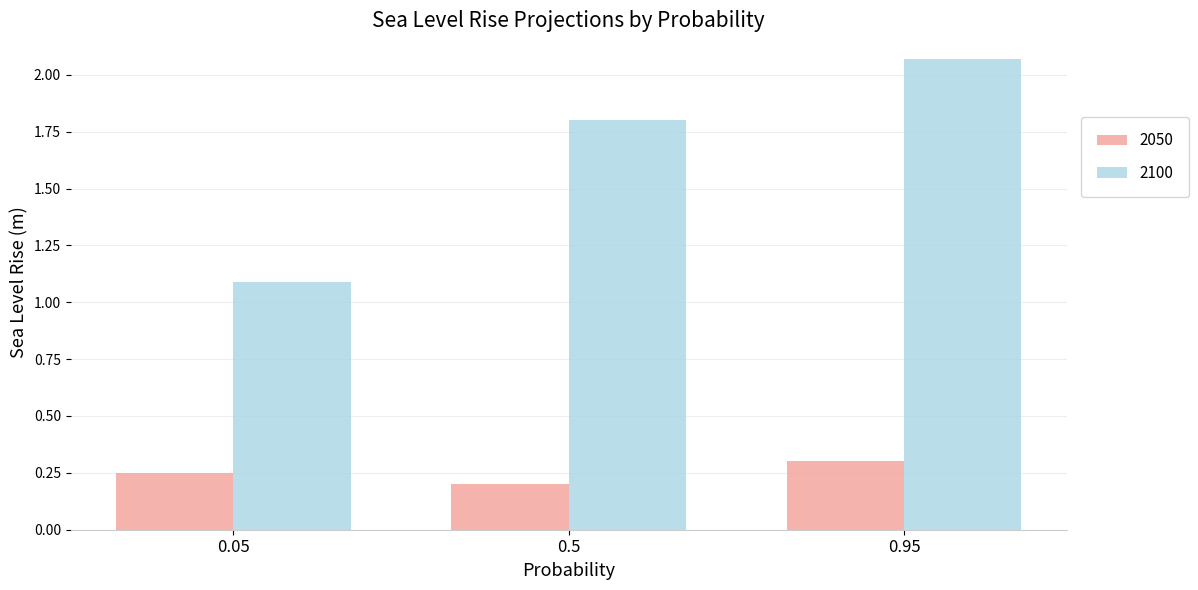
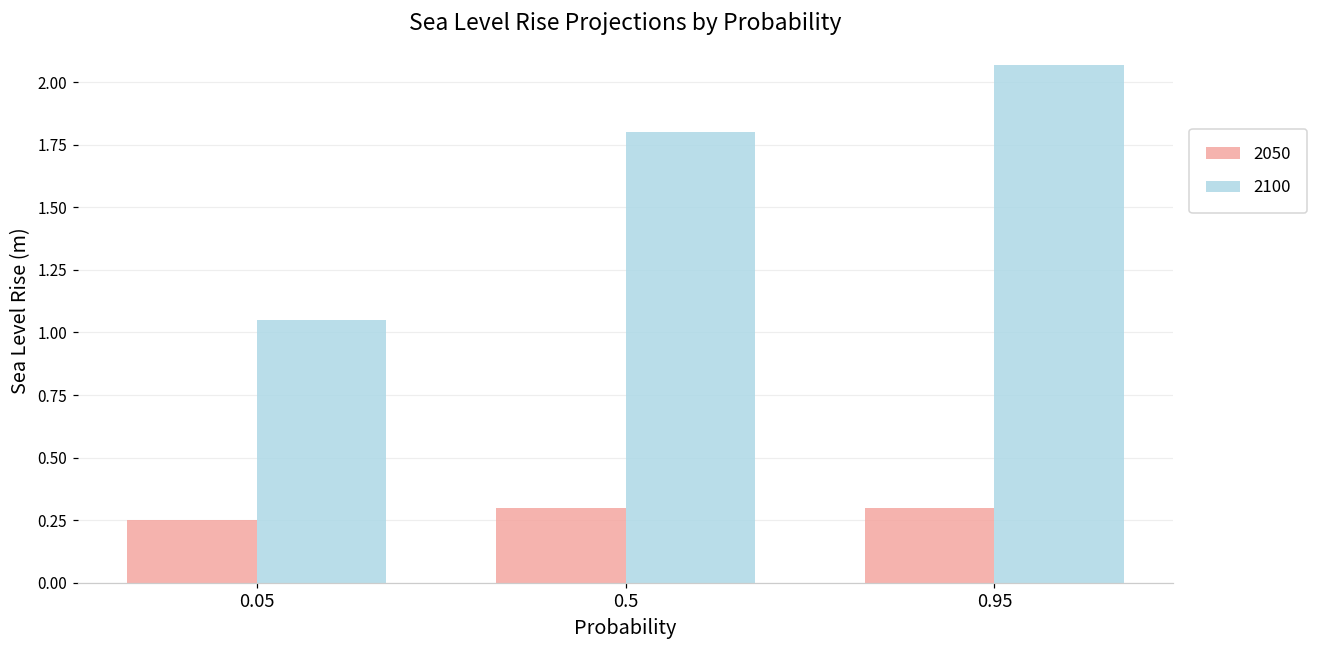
2100, 0.05: 1.09 -> 1.05
2050, 0.5: 0.2 -> 0.3
